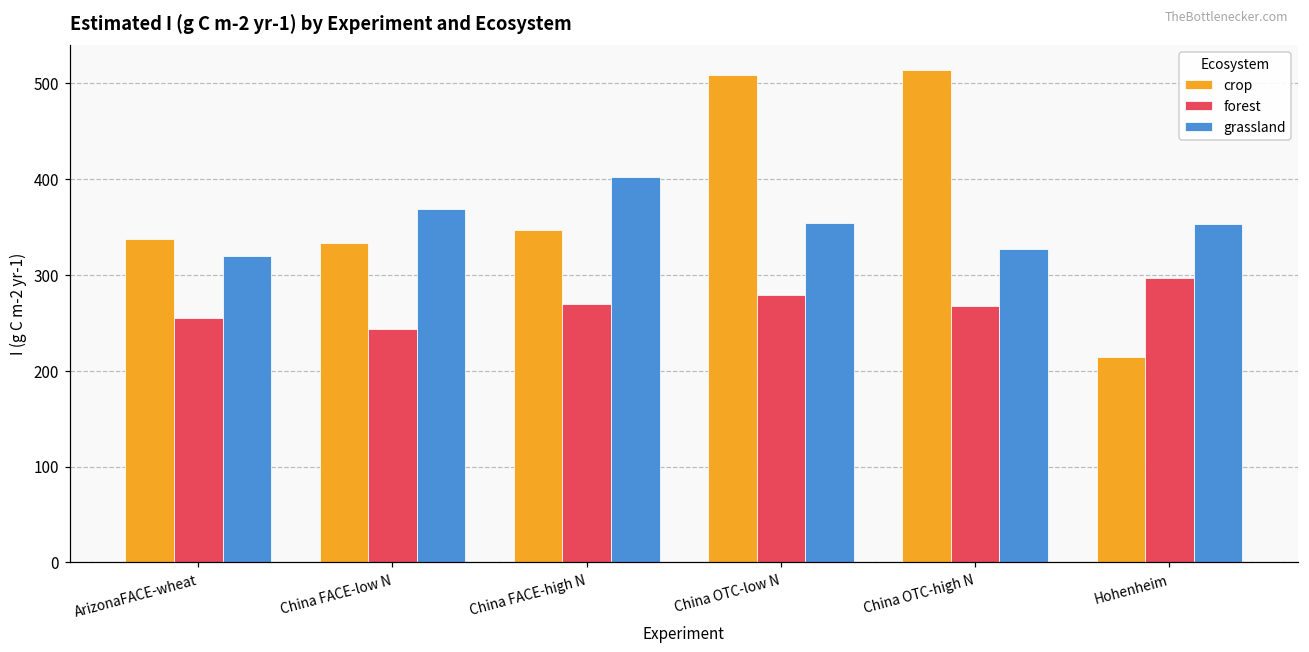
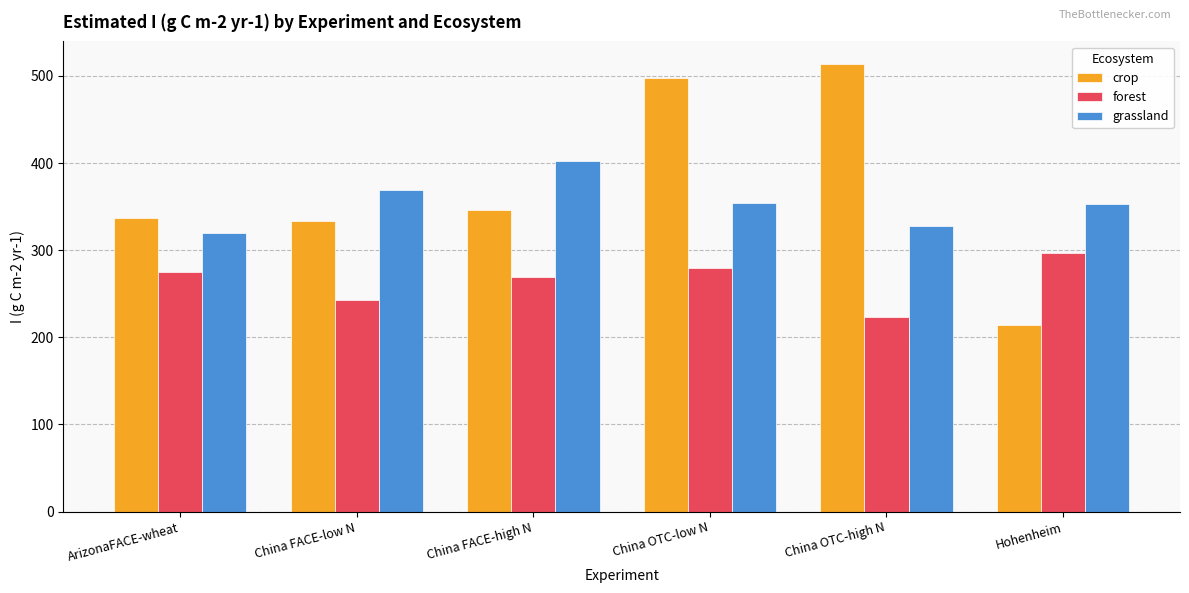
forest, ArizonaFACE-wheat: 250 -> 270
crop, China OTC-low N: 510 -> 500
forest, China OTC-high N: 270 -> 220
